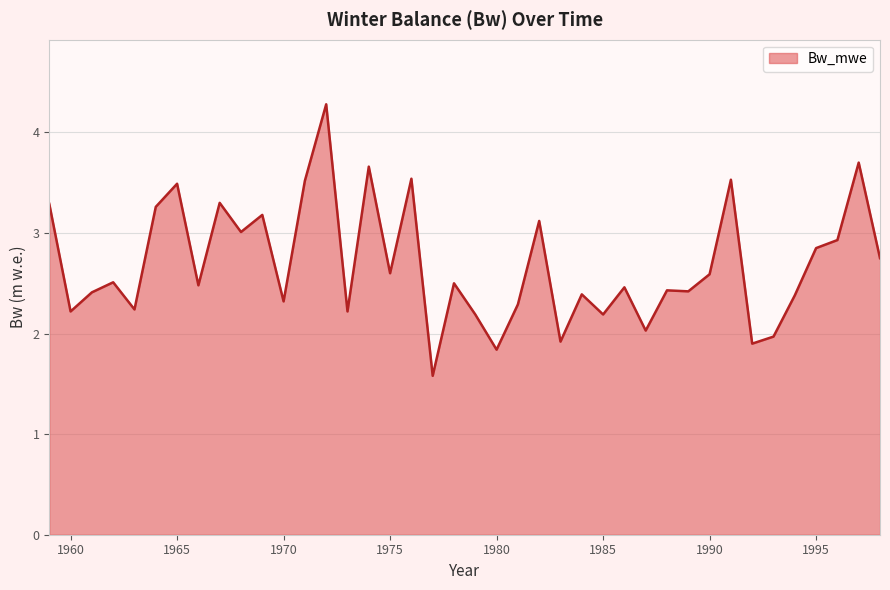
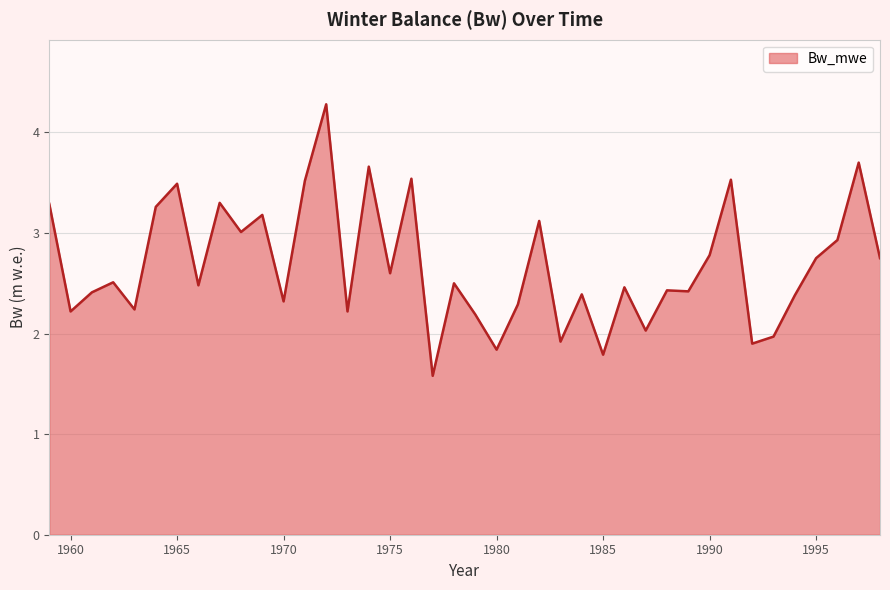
1985: 2.19 -> 1.79
1990: 2.59 -> 2.78
1995: 2.85 -> 2.75
